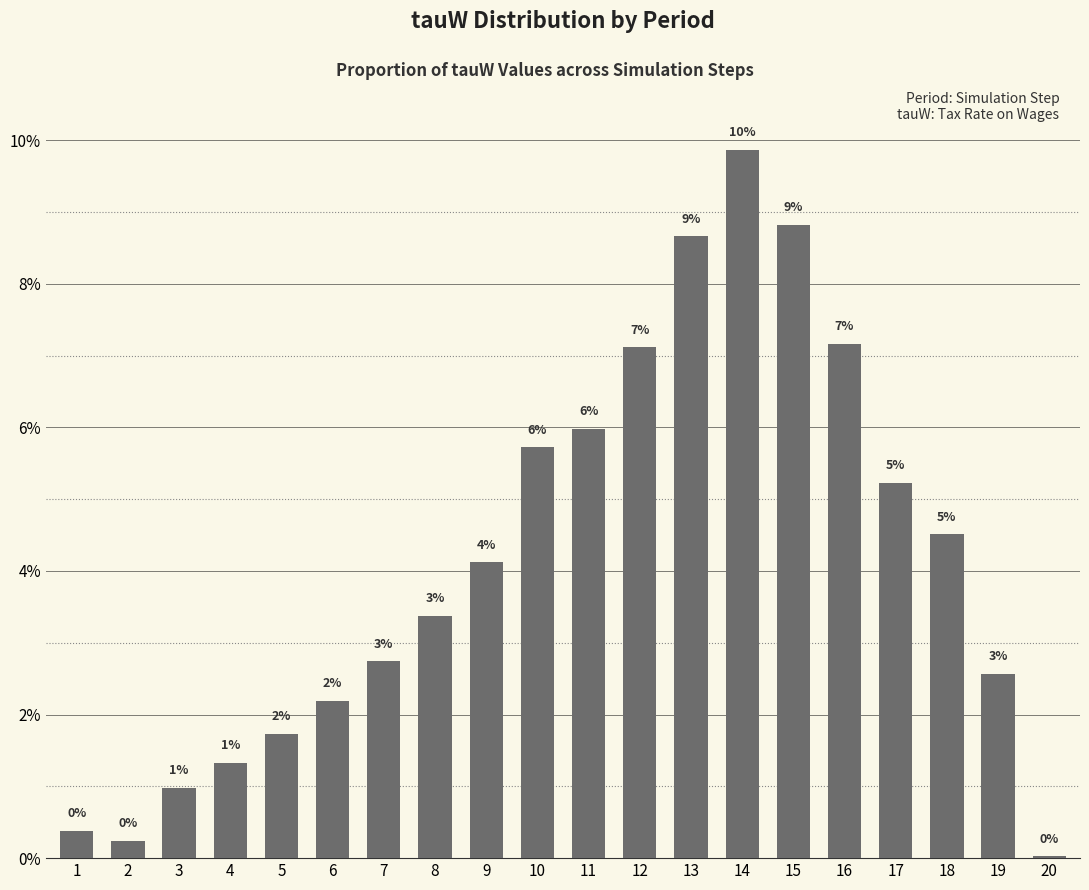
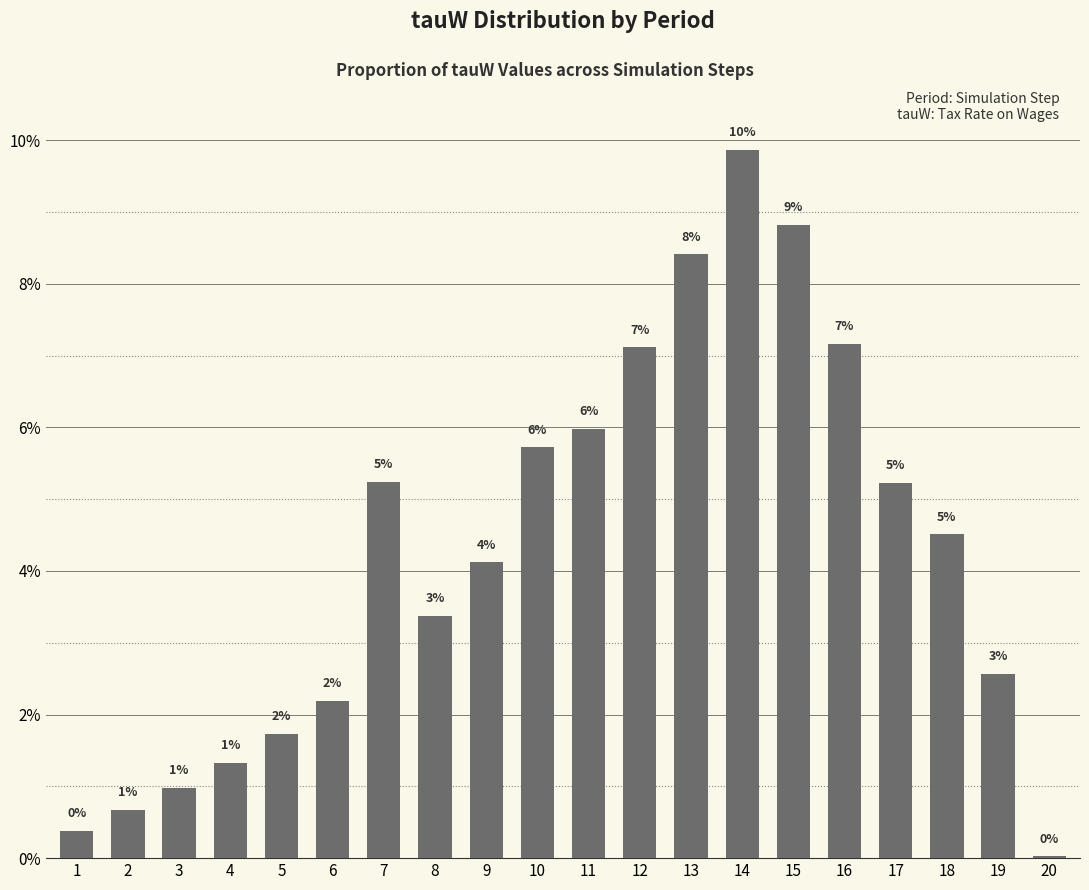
2: 0% -> 1%
7: 3% -> 5%
13: 9% -> 8%
